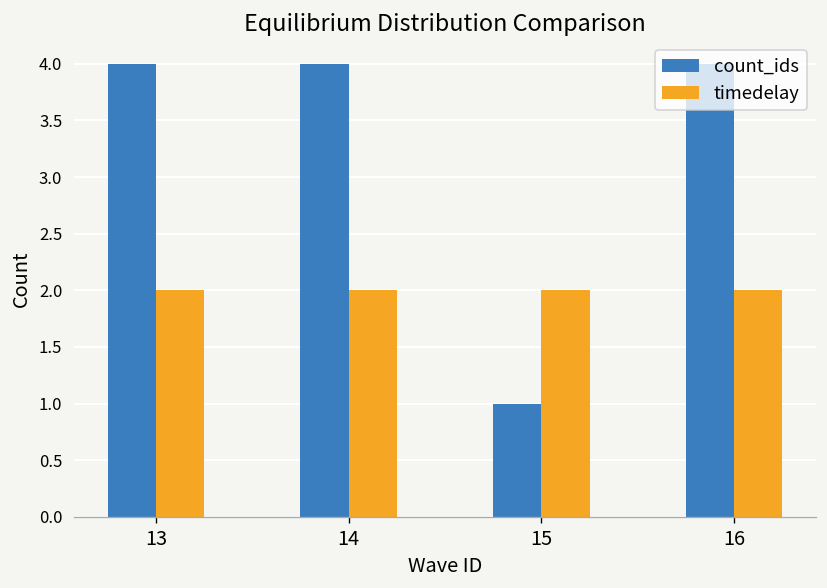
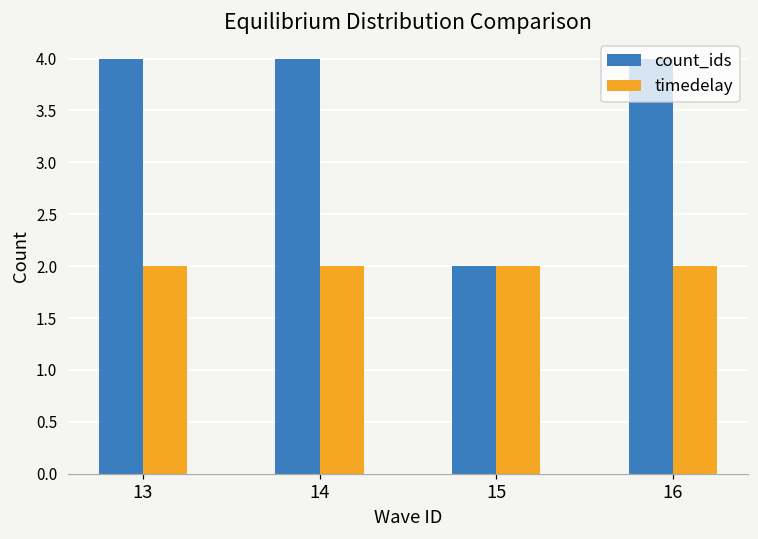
count_ids, 15: 1 -> 2
